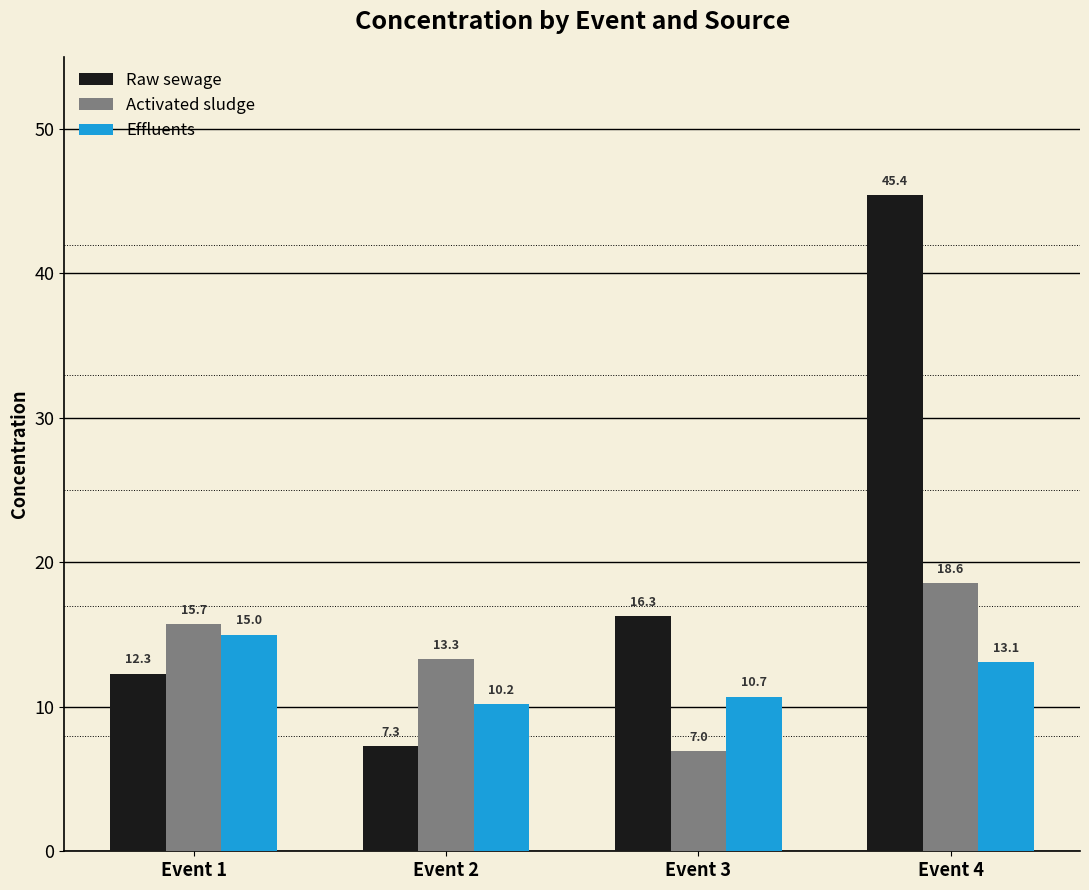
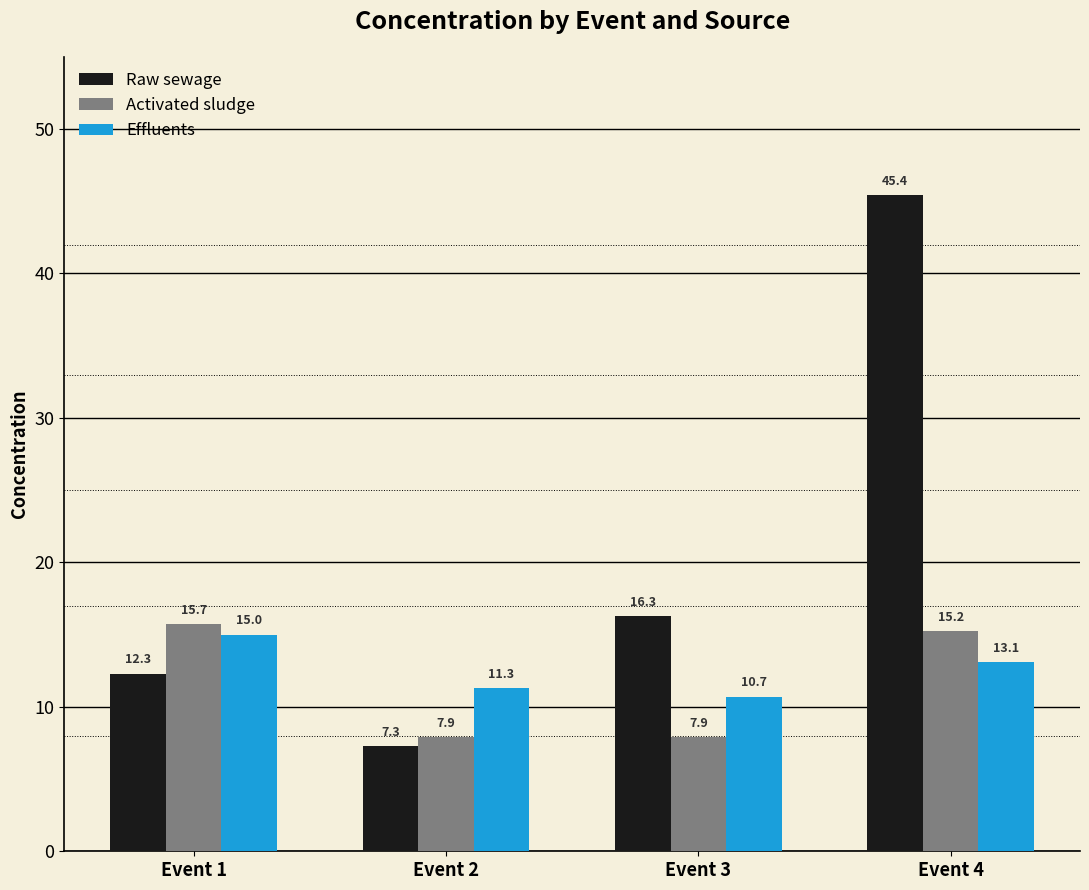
Activated sludge, Event 2: 13.3 -> 7.9
Effluents, Event 2: 10.2 -> 11.3
Activated sludge, Event 3: 7.0 -> 7.9
Activated sludge, Event 4: 18.6 -> 15.2
